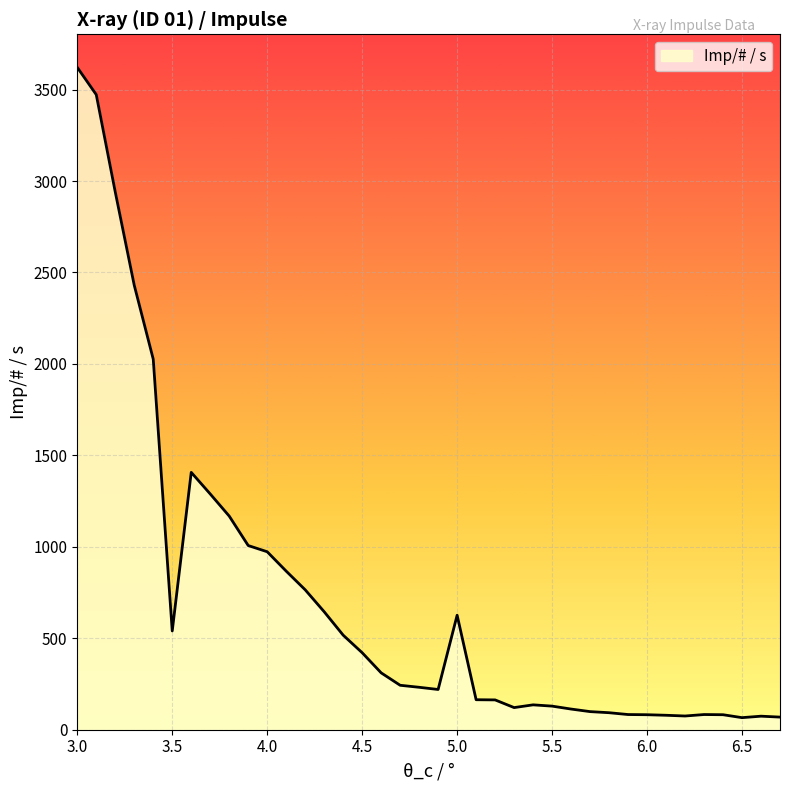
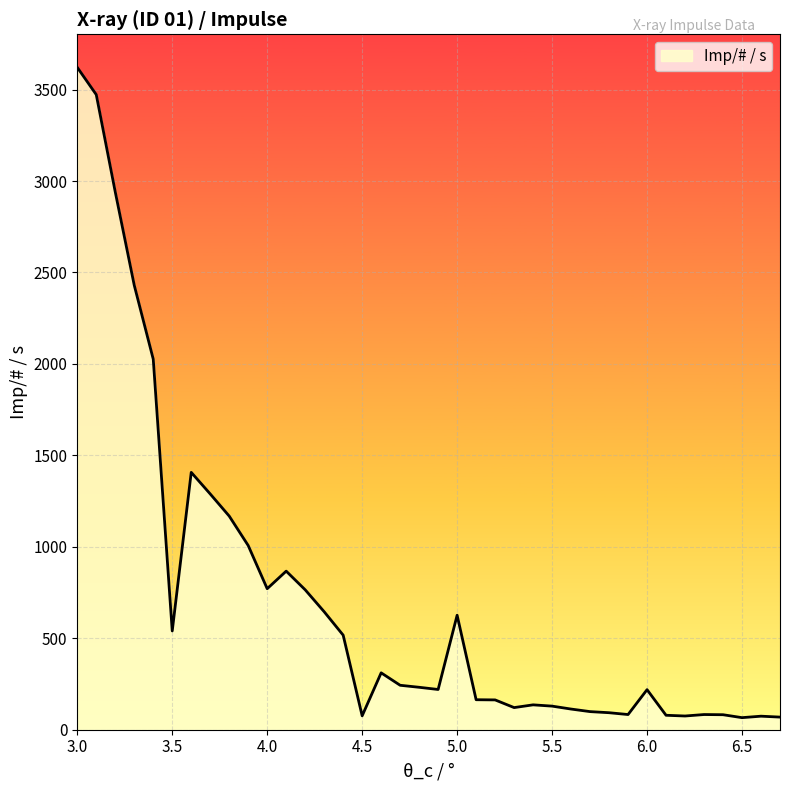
4.0: 970 -> 770
4.5: 420 -> 80
6.0: 80 -> 220
